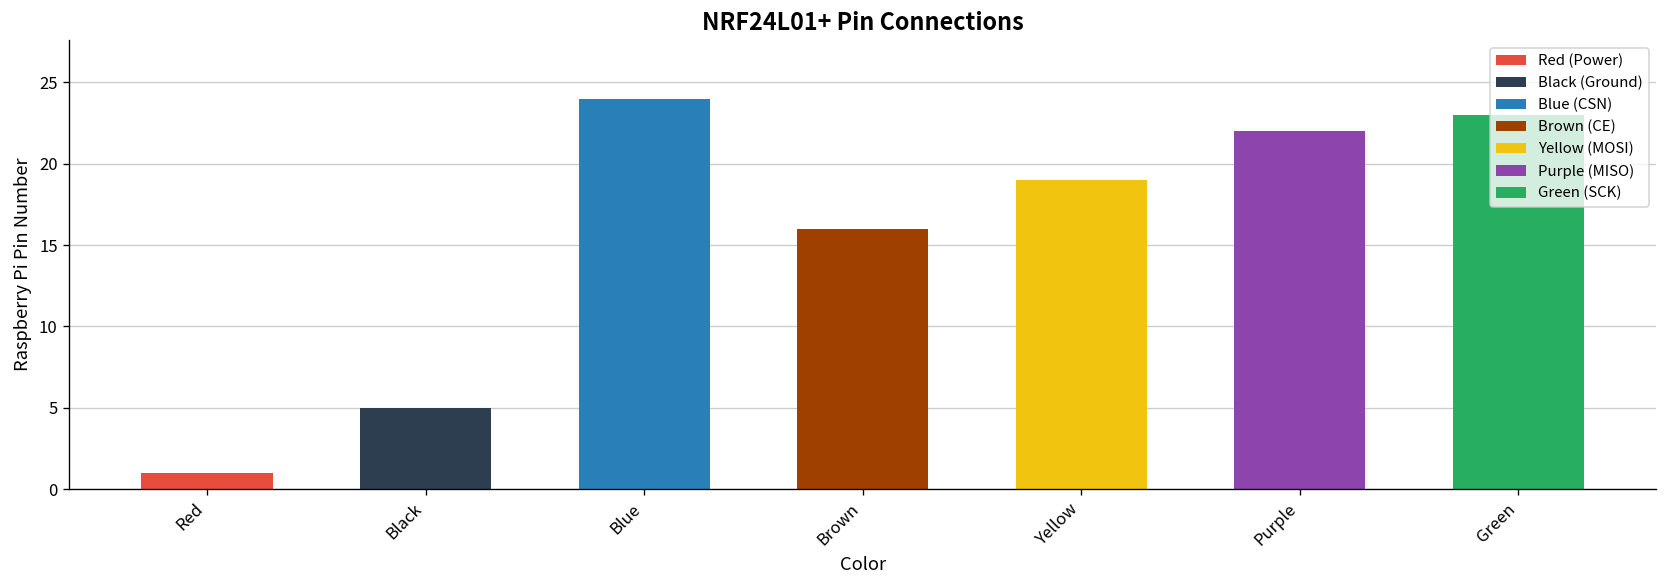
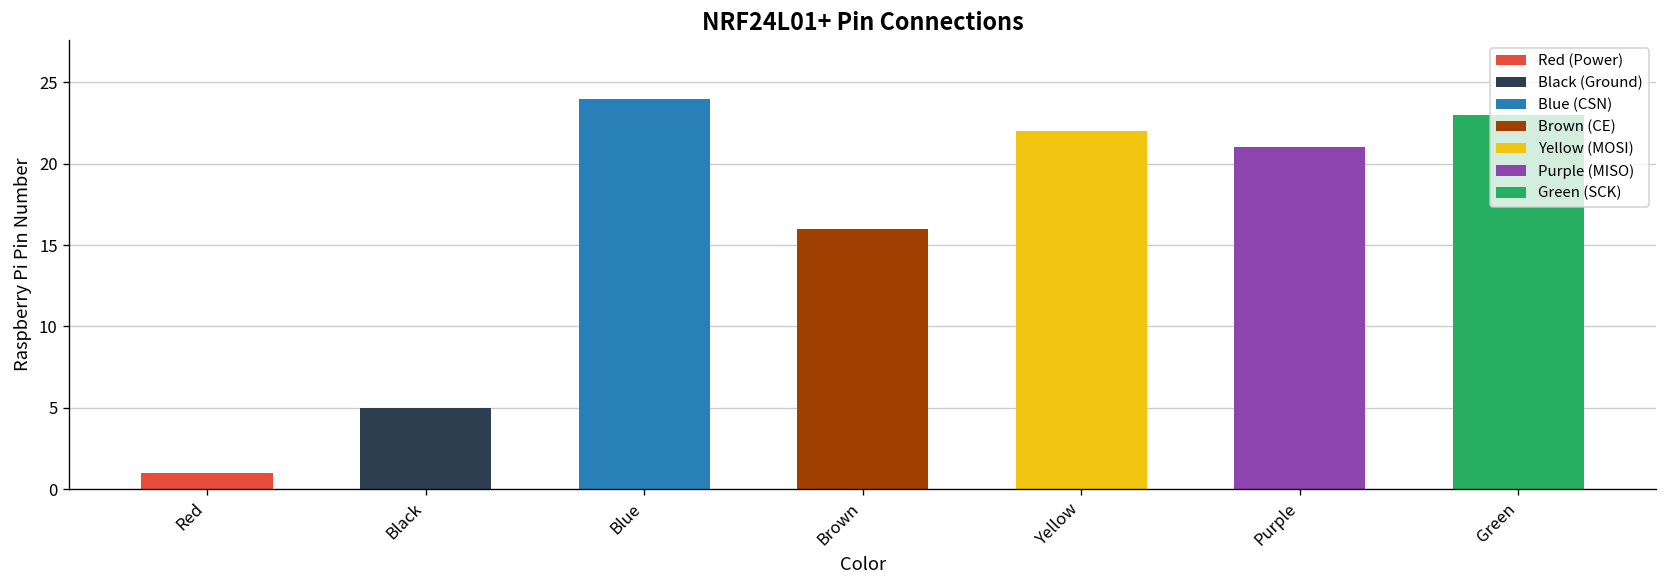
Yellow: 19 -> 22
Purple: 22 -> 21
